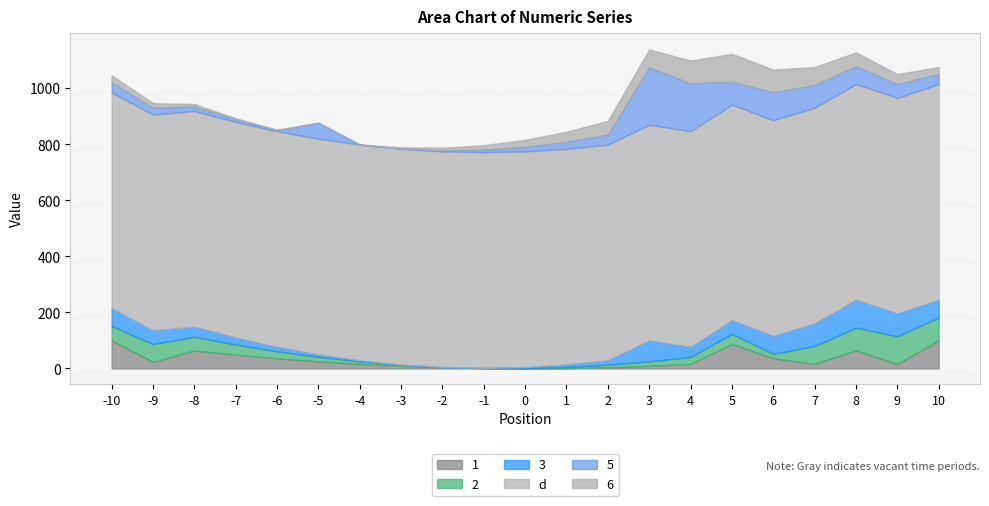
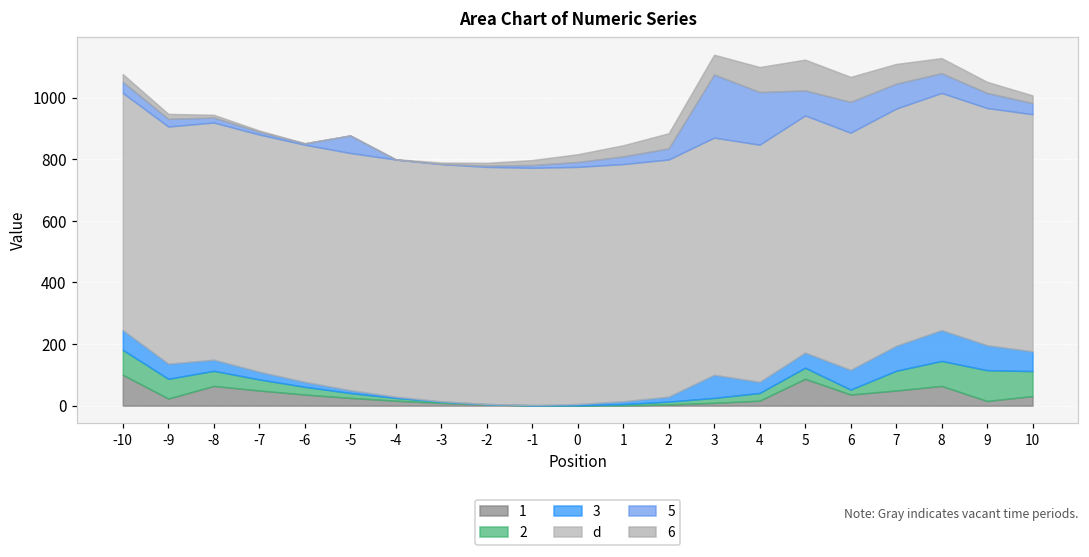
2, -10: 50 -> 80
1, 7: 20 -> 50
1, 10: 100 -> 30
